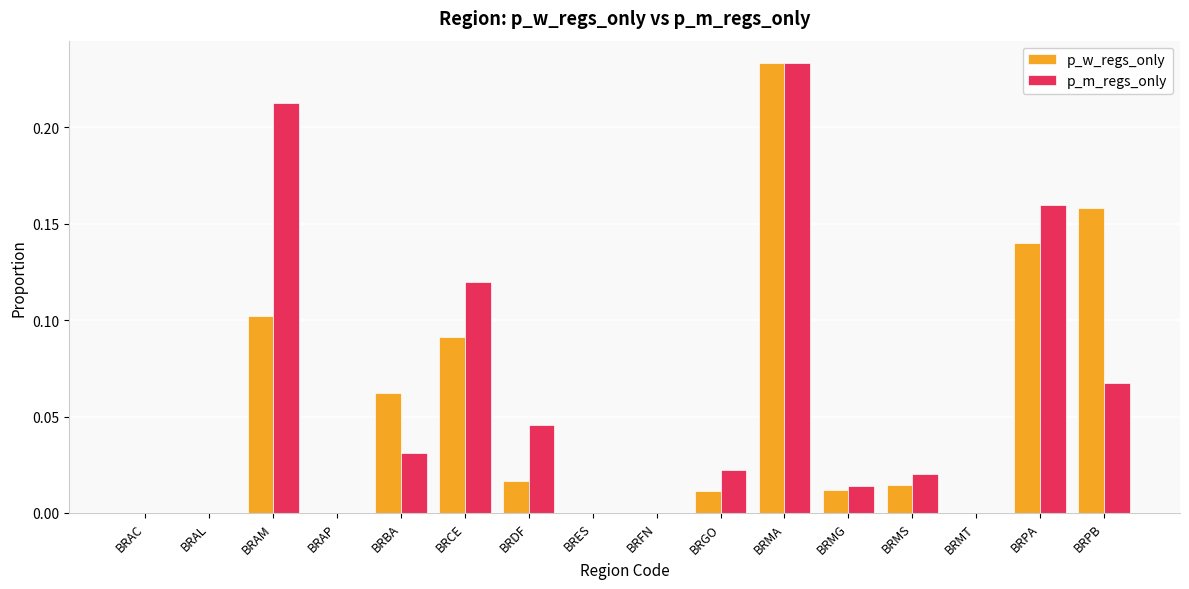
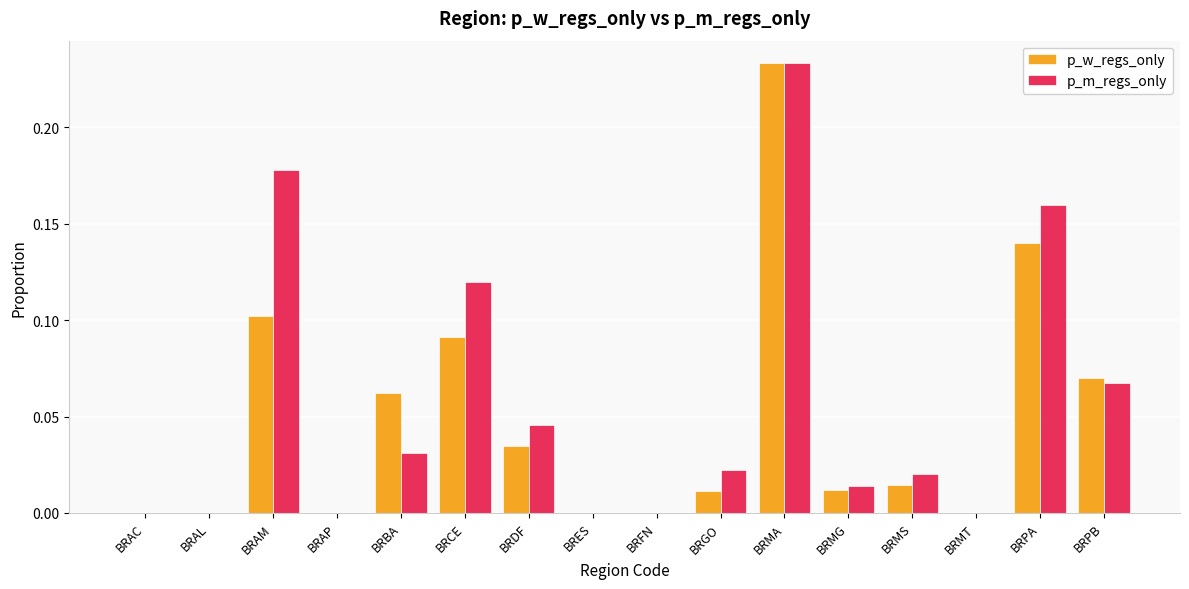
p_m_regs_only, BRAM: 0.213 -> 0.178
p_w_regs_only, BRDF: 0.017 -> 0.035
p_w_regs_only, BRPB: 0.158 -> 0.070
